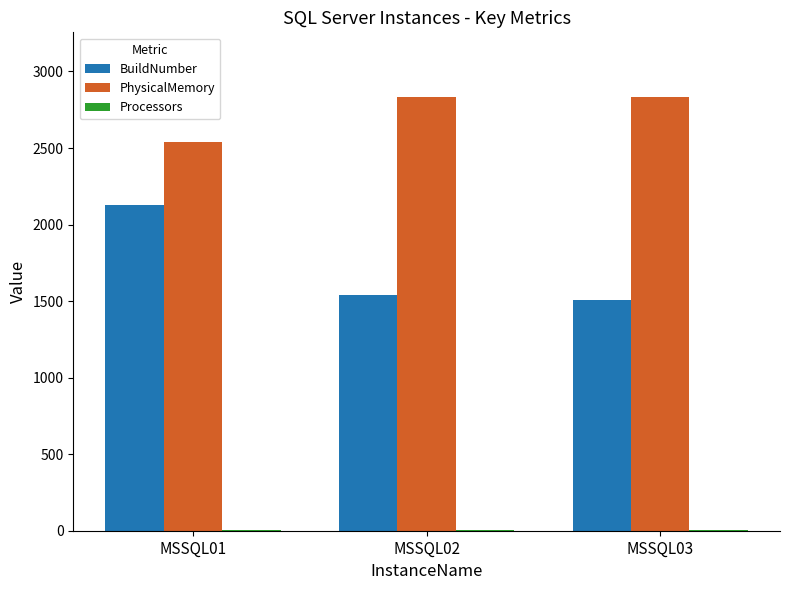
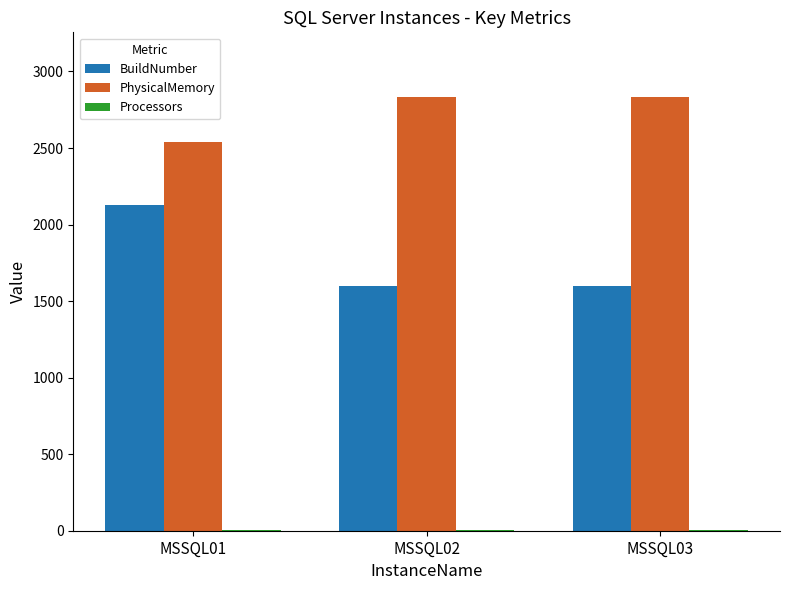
BuildNumber, MSSQL02: 1540 -> 1600
BuildNumber, MSSQL03: 1510 -> 1600
